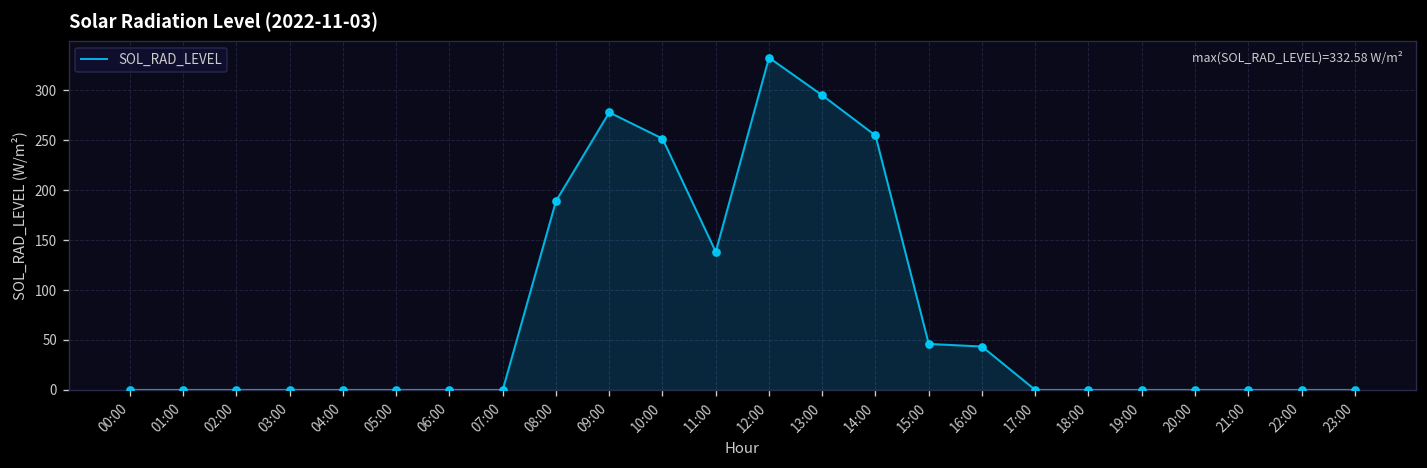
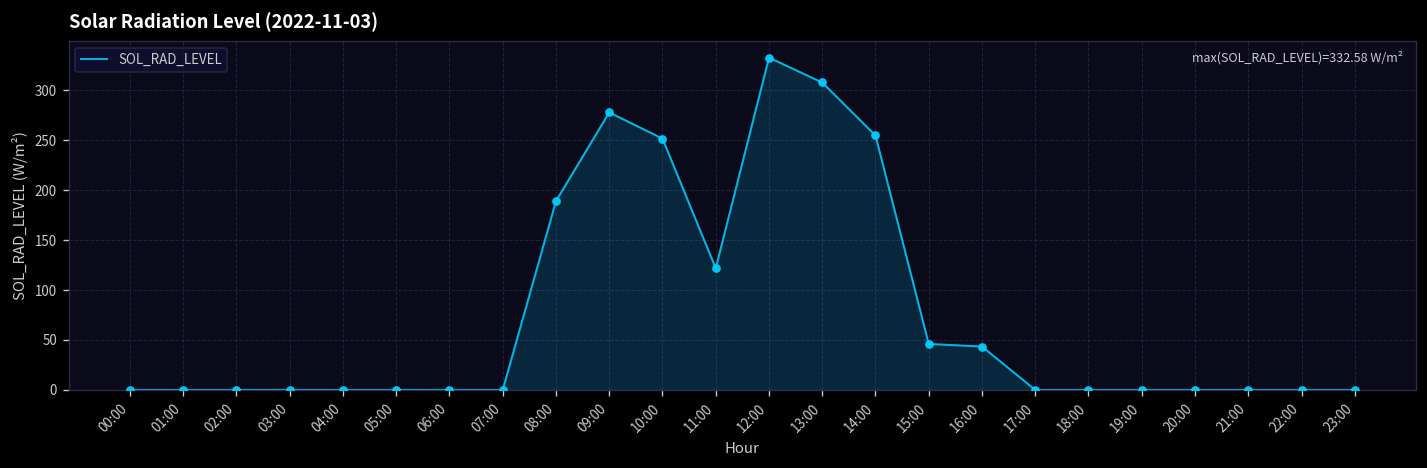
11:00: 140 -> 120
13:00: 290 -> 310
